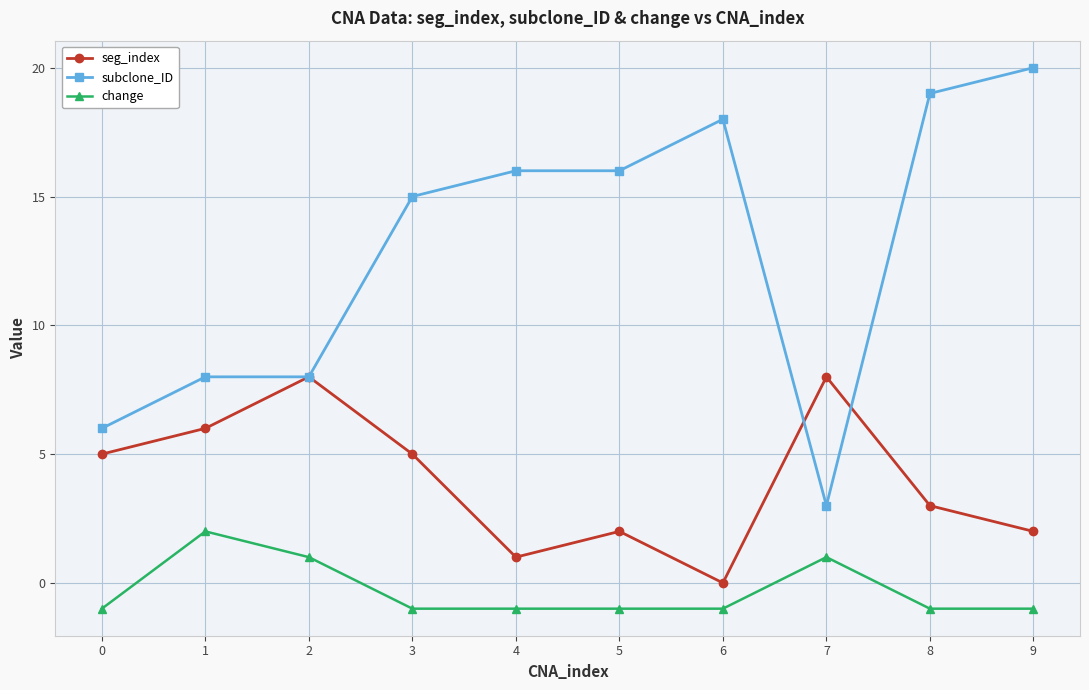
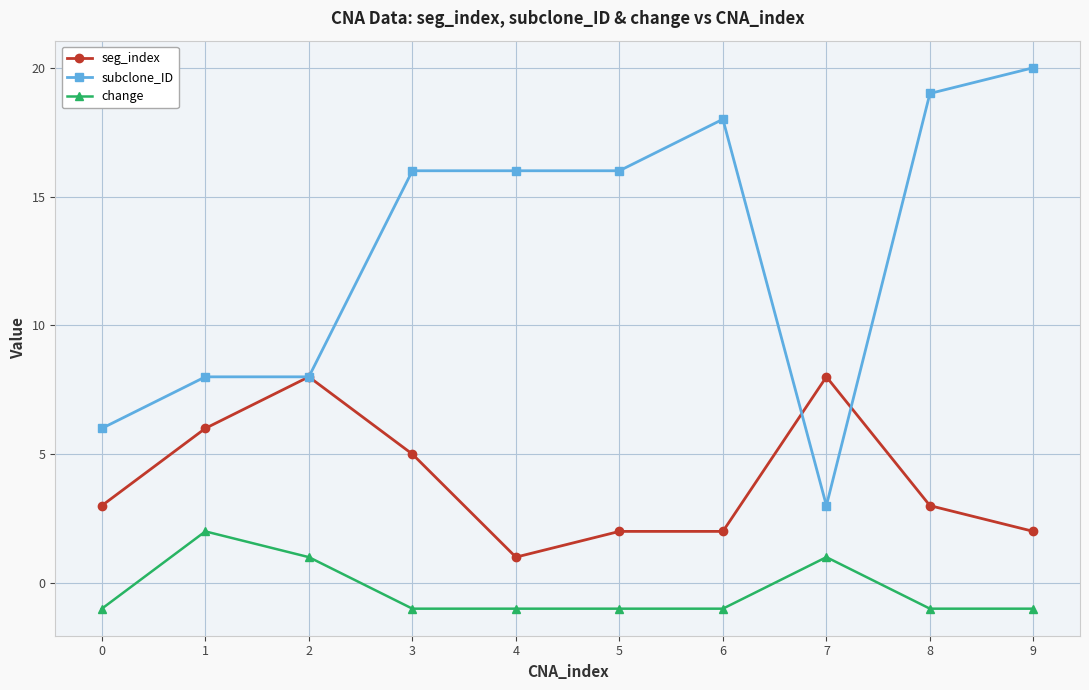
seg_index, 0: 5 -> 3
subclone_ID, 3: 15 -> 16
seg_index, 6: 0 -> 2
